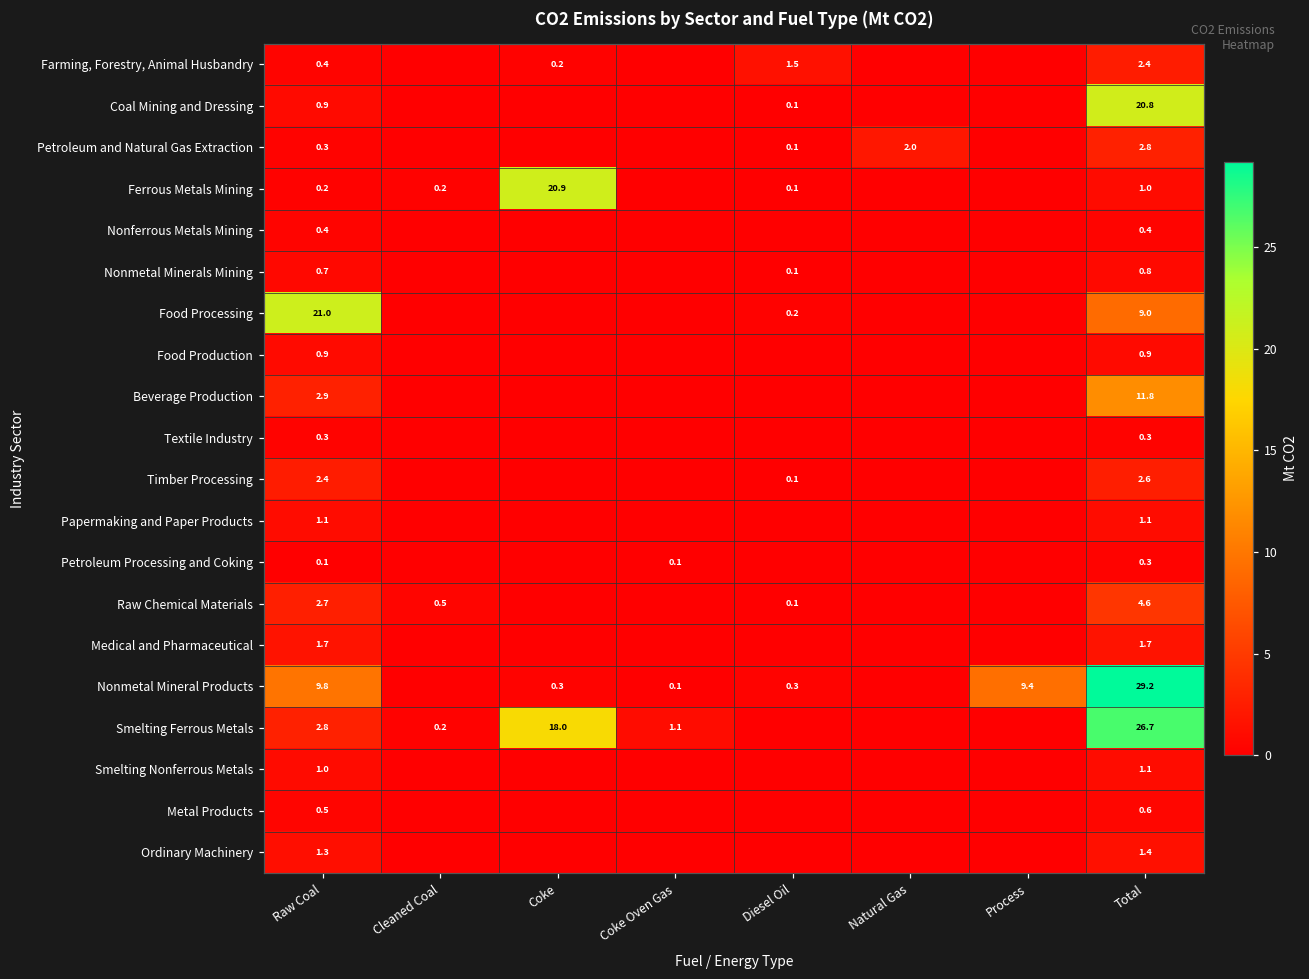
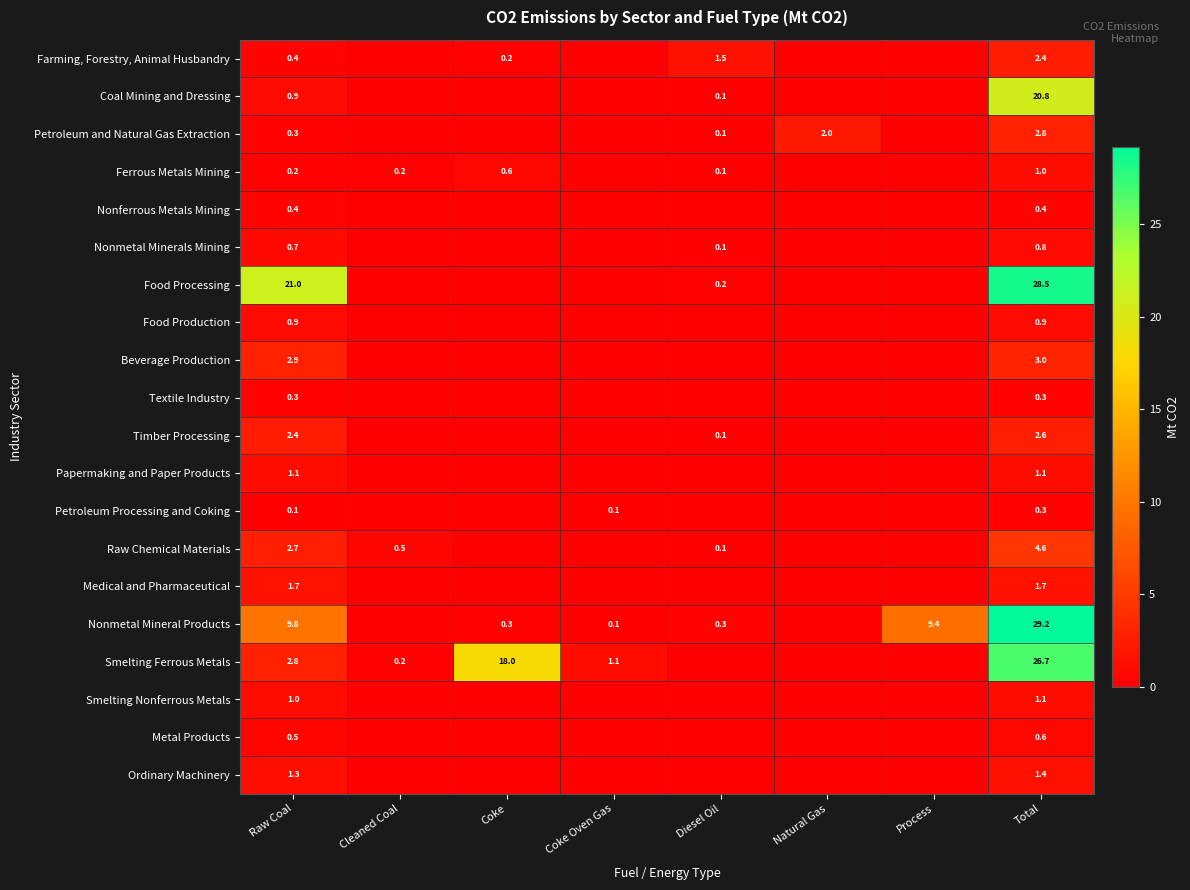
Ferrous Metals Mining, Coke: 20.9 -> 0.6
Food Processing, Total: 9.0 -> 28.5
Beverage Production, Total: 11.8 -> 3.0
